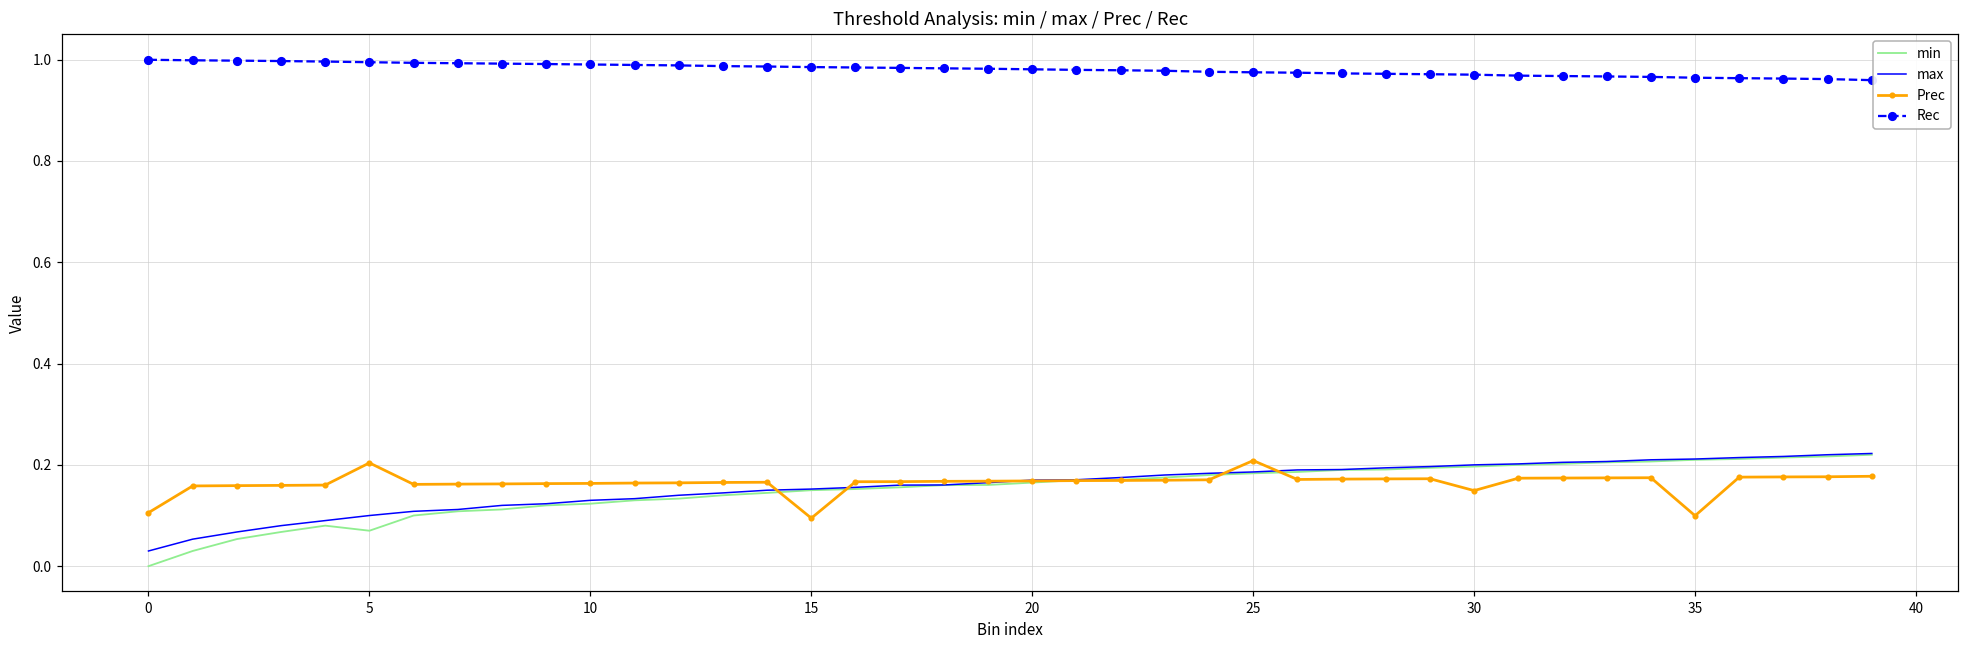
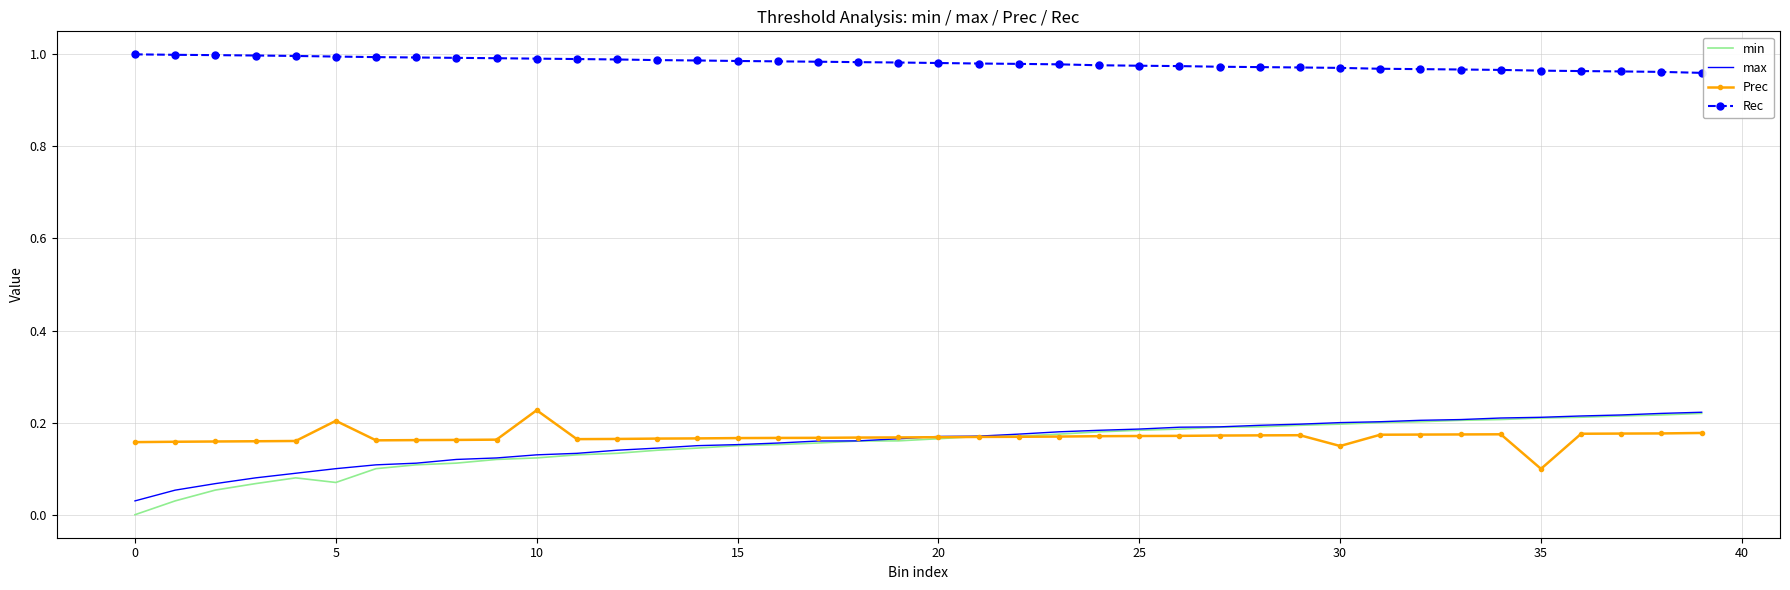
Prec, 0: 0.11 -> 0.16
Prec, 10: 0.16 -> 0.23
Prec, 15: 0.09 -> 0.17
Prec, 25: 0.21 -> 0.17
